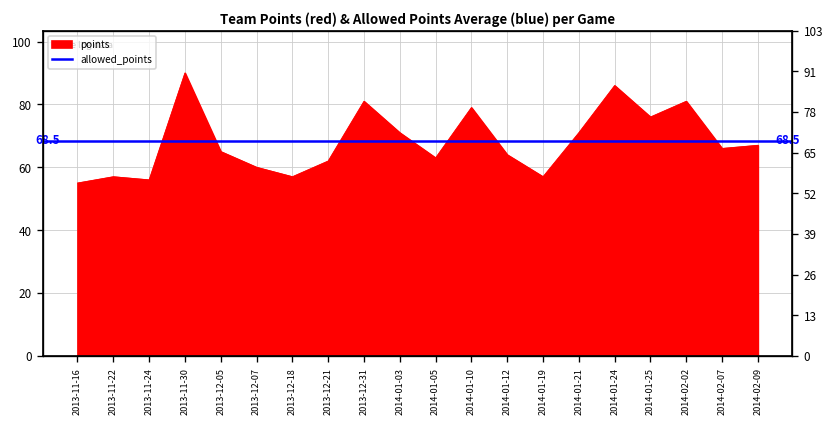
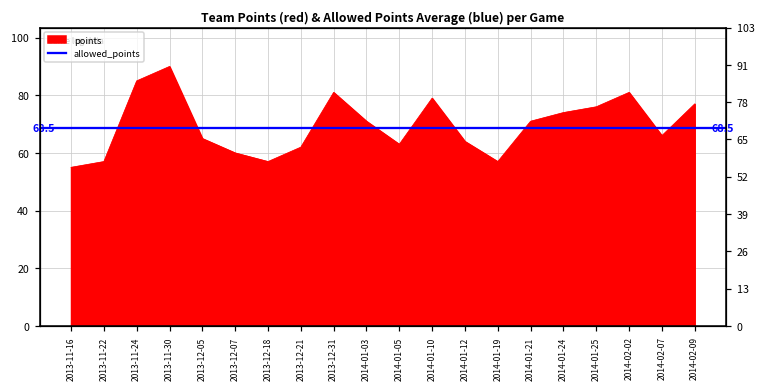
2013-11-24: 56 -> 85
2014-01-24: 86 -> 74
2014-02-09: 67 -> 77
